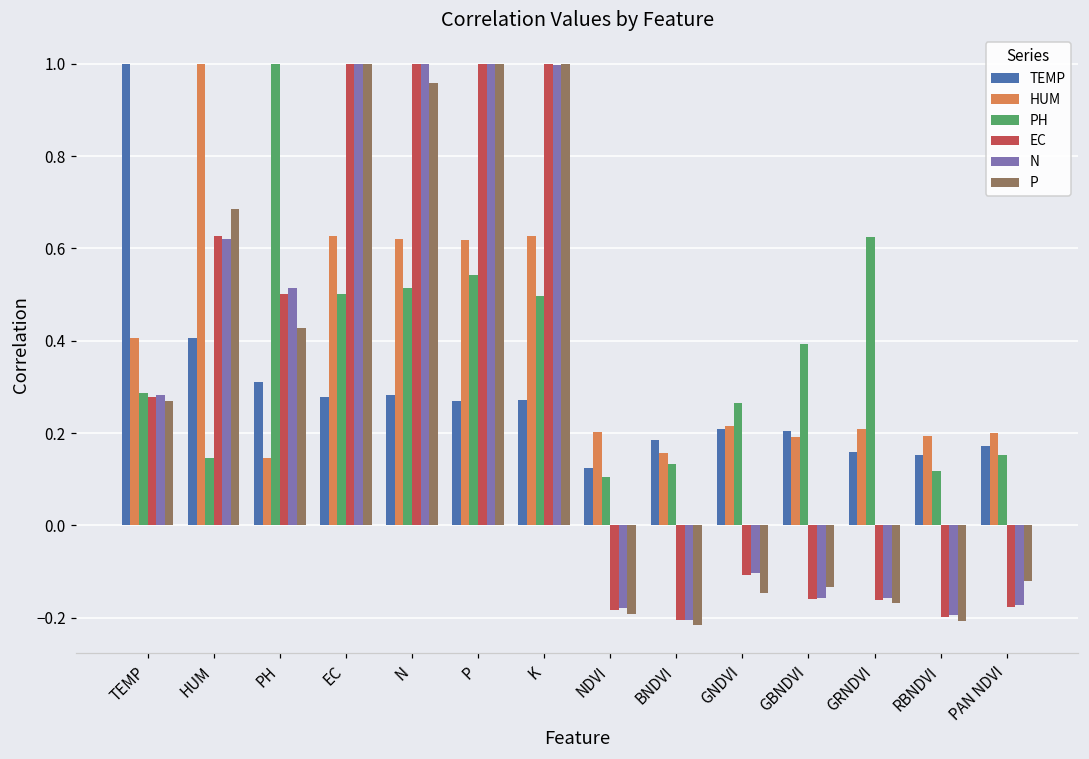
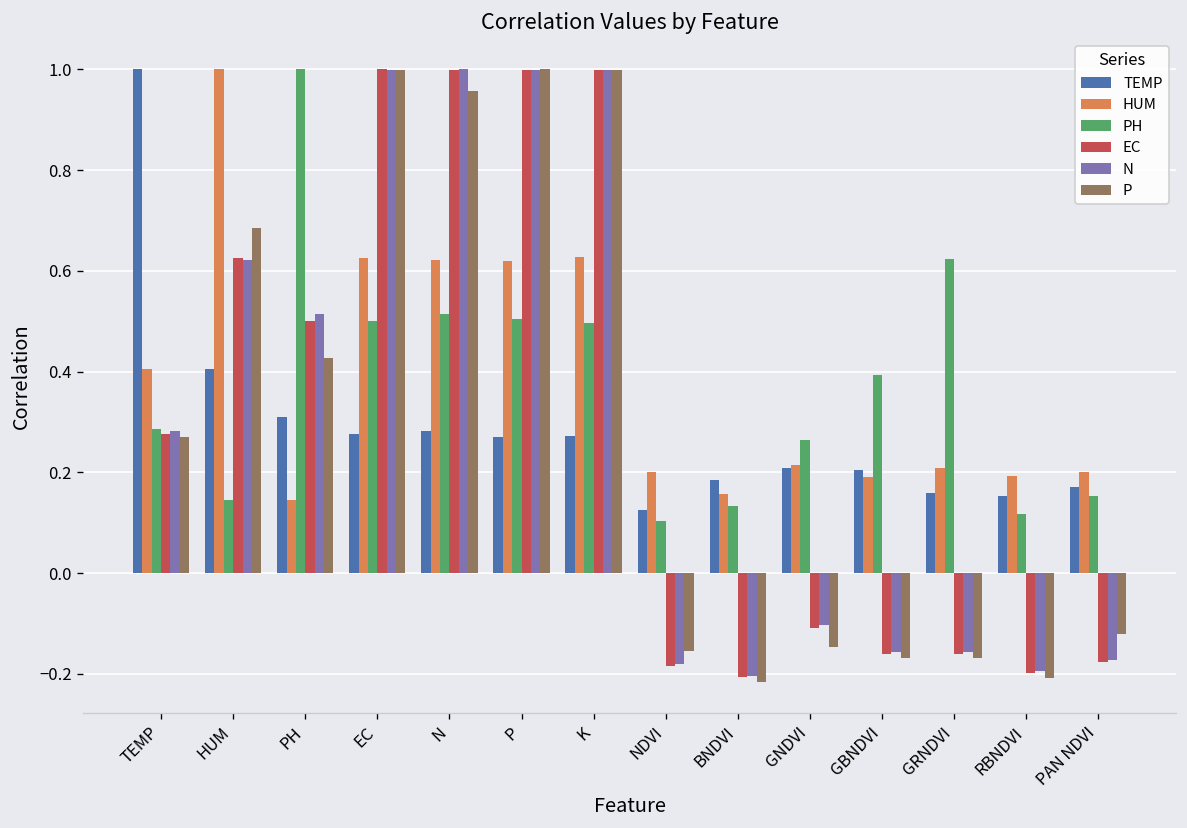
PH, P: 0.54 -> 0.50
P, NDVI: -0.19 -> -0.16
P, GBNDVI: -0.13 -> -0.17
